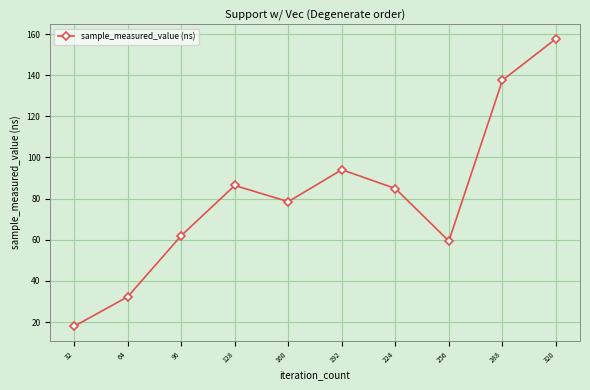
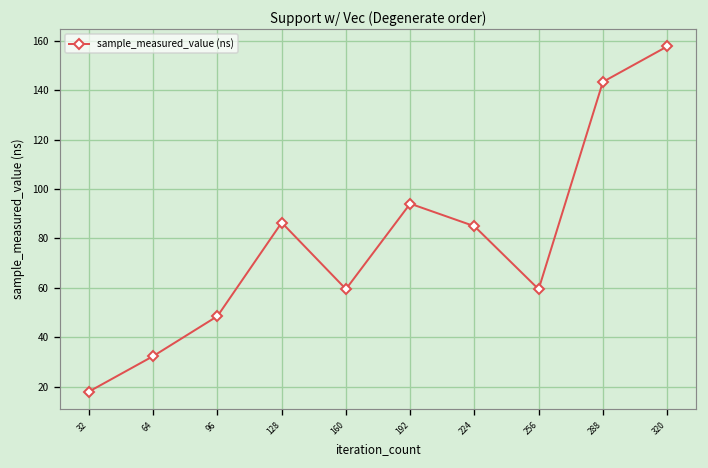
96: 62 -> 49
160: 79 -> 59
288: 137 -> 143
